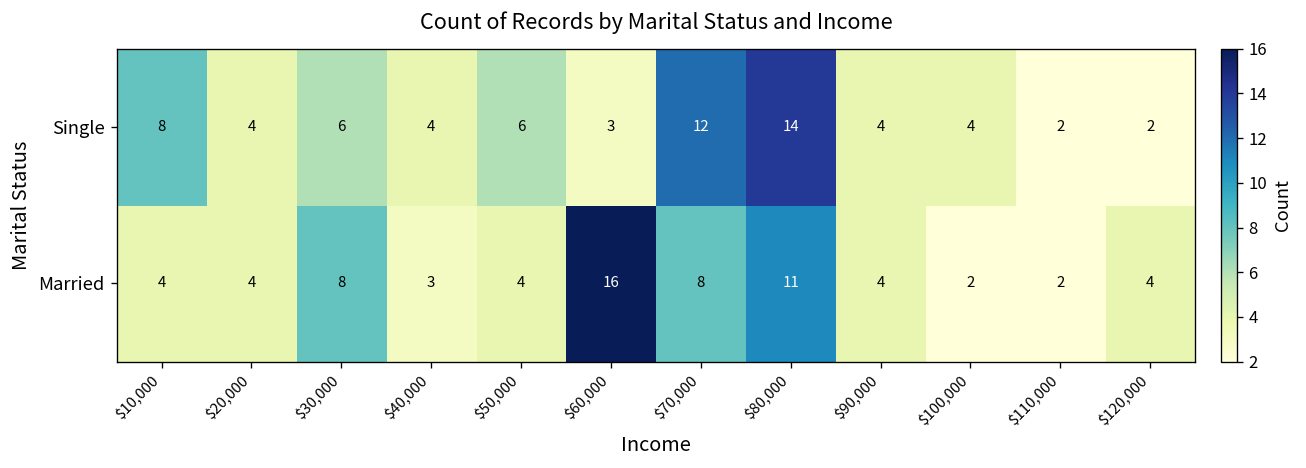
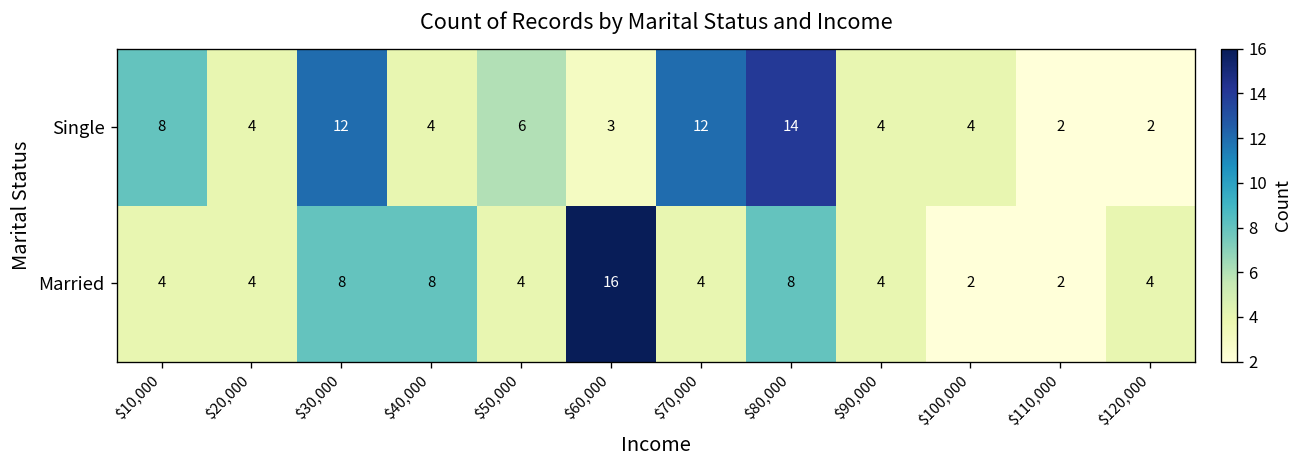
Single, $30,000: 6 -> 12
Married, $40,000: 3 -> 8
Married, $70,000: 8 -> 4
Married, $80,000: 11 -> 8
